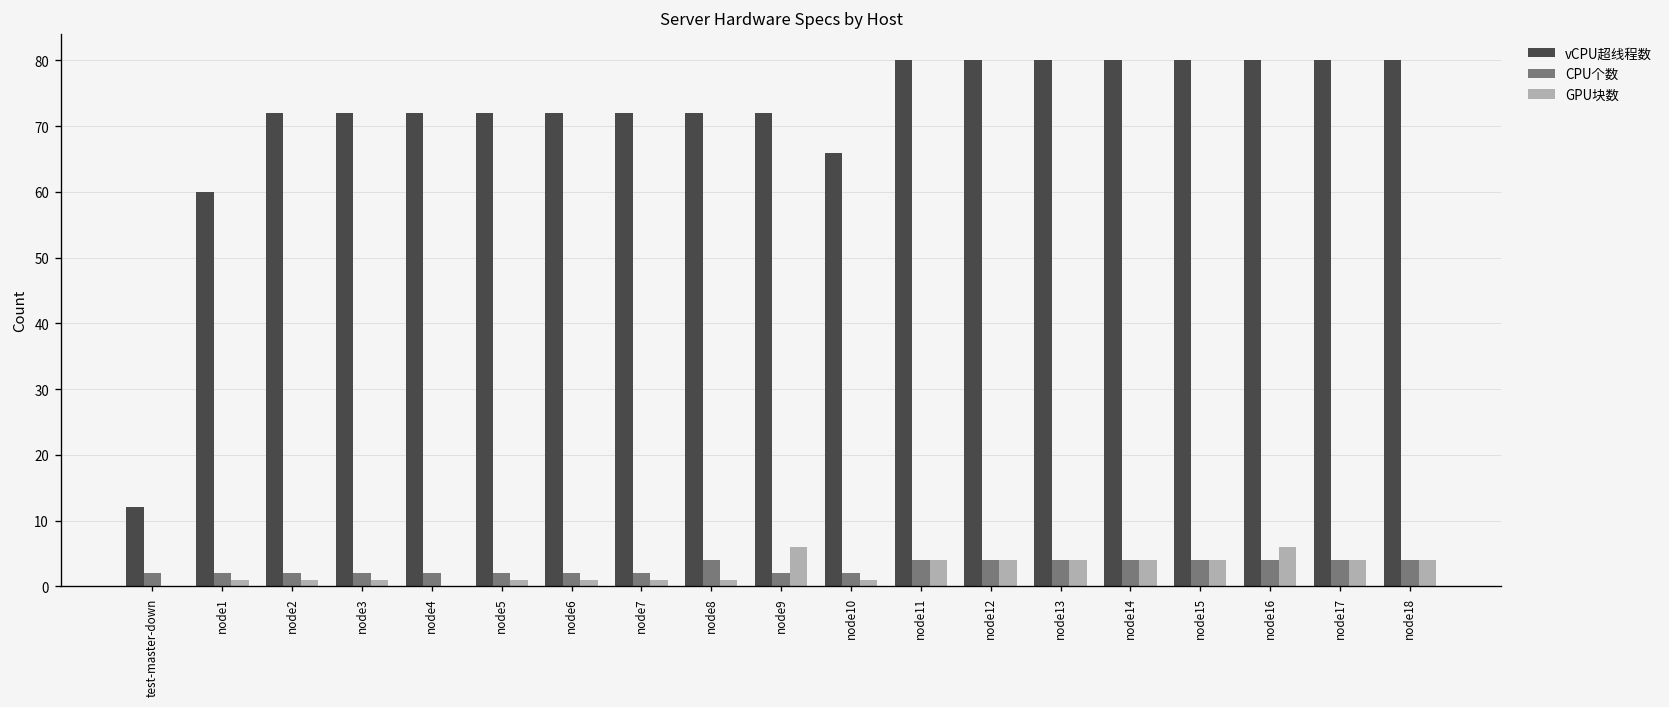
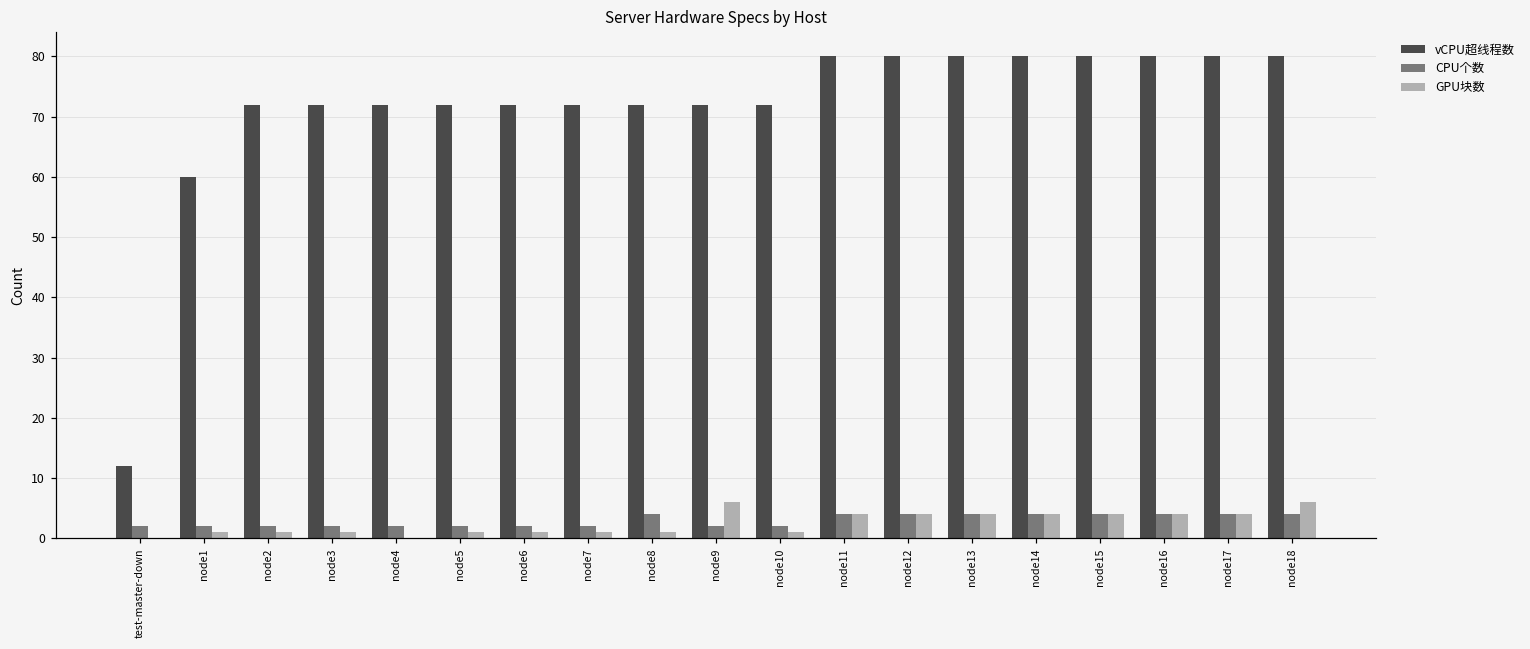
vCPU超线程数, node10: 66 -> 72
GPU块数, node16: 6 -> 4
GPU块数, node18: 4 -> 6
